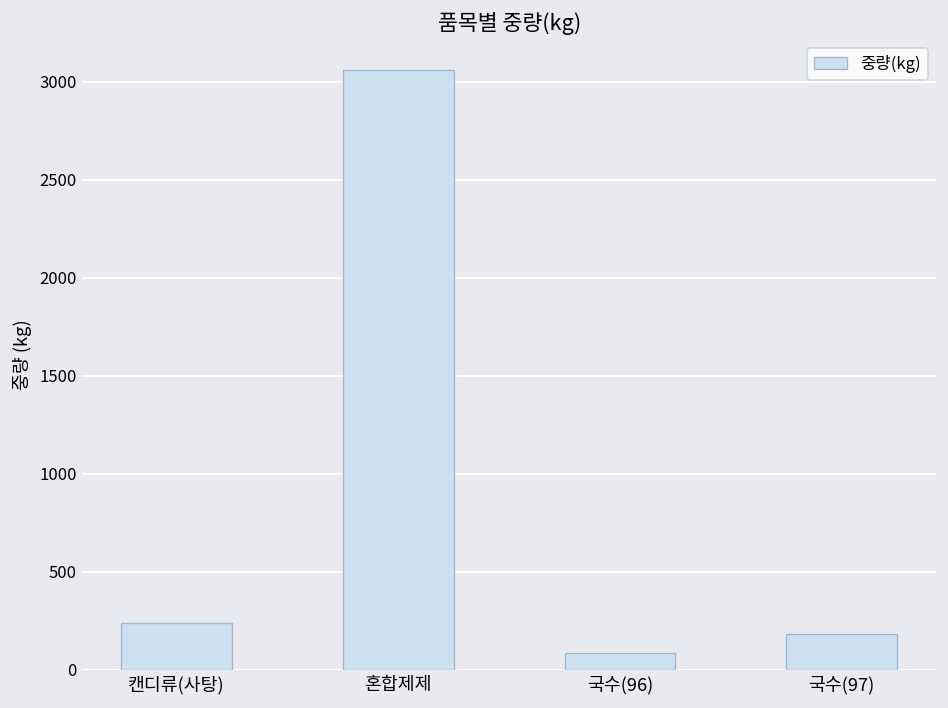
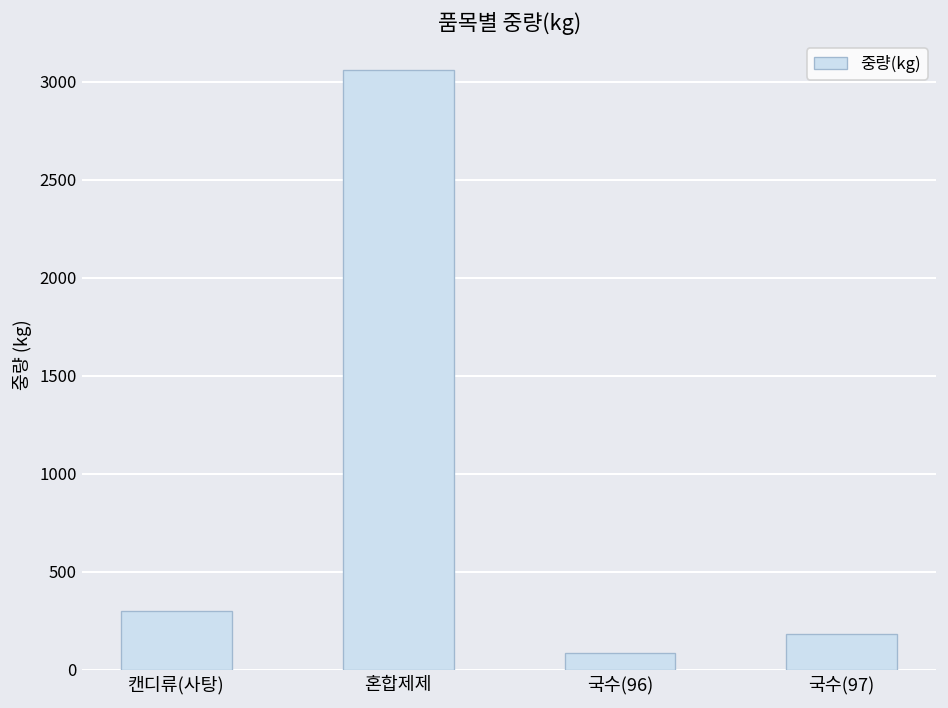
캔디류(사탕): 240 -> 300
